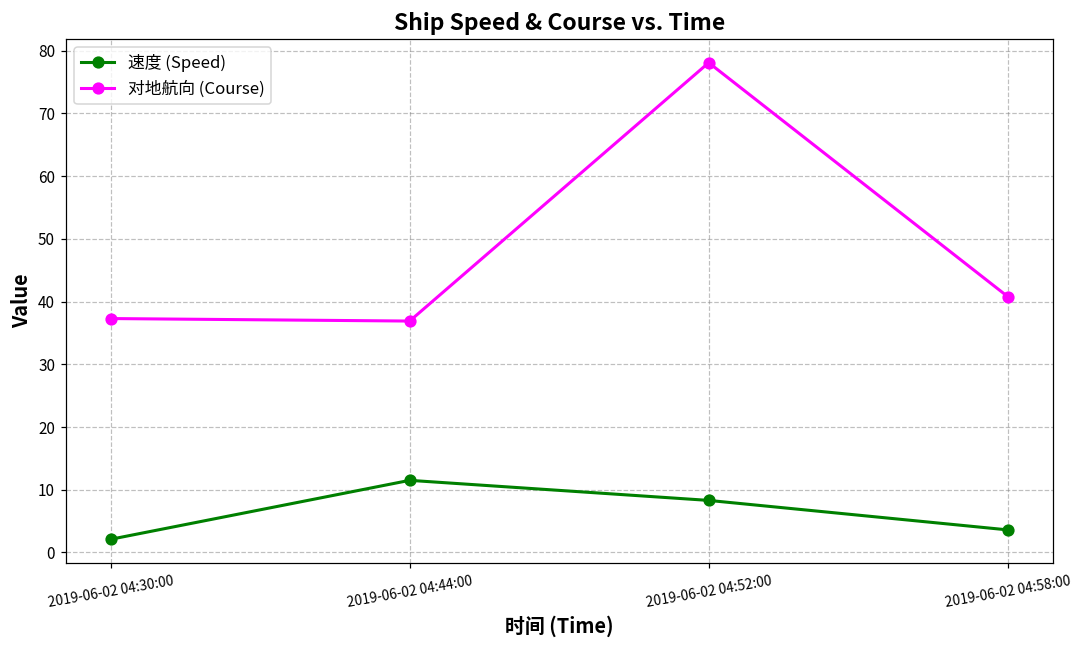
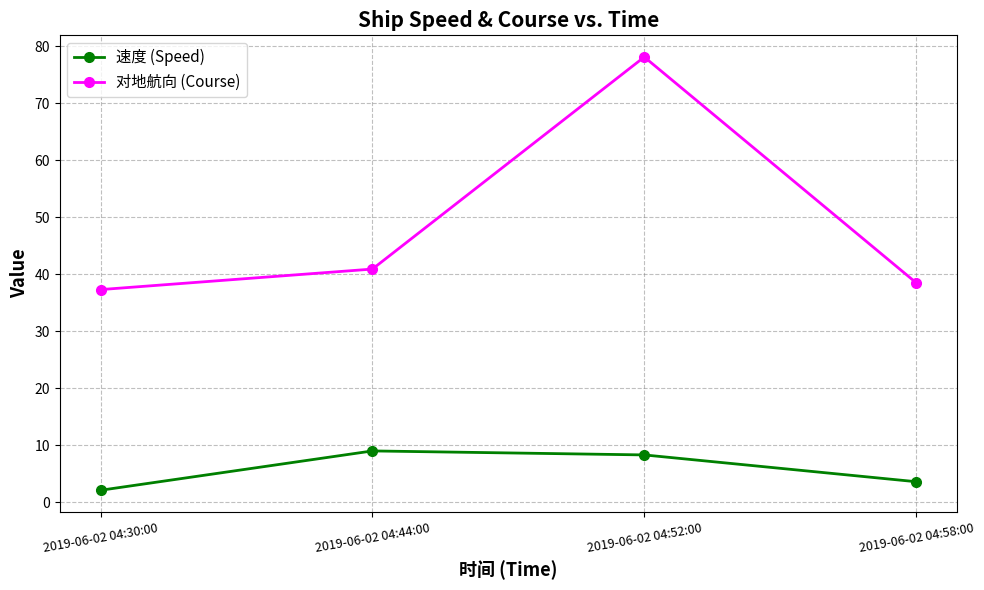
速度 (Speed), 2019-06-02 04:44:00: 12 -> 9
对地航向 (Course), 2019-06-02 04:44:00: 37 -> 41
对地航向 (Course), 2019-06-02 04:58:00: 41 -> 39
